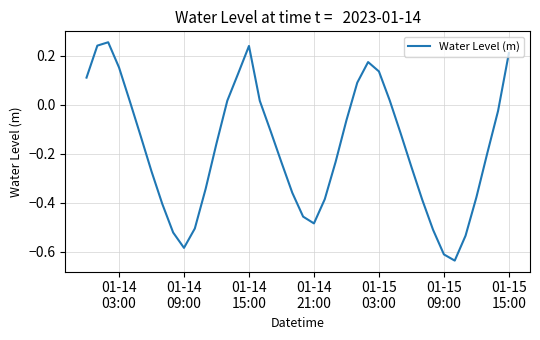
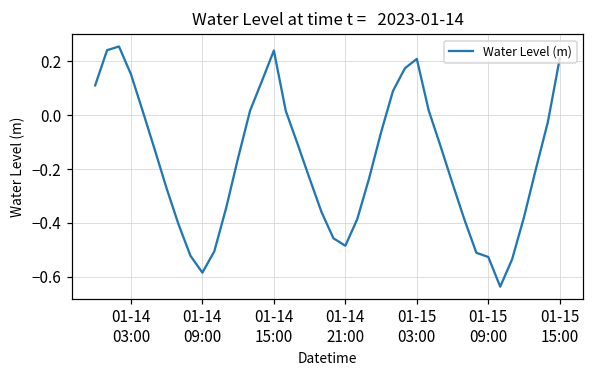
01-15 03:00: 0.14 -> 0.21
01-15 09:00: -0.61 -> -0.53
